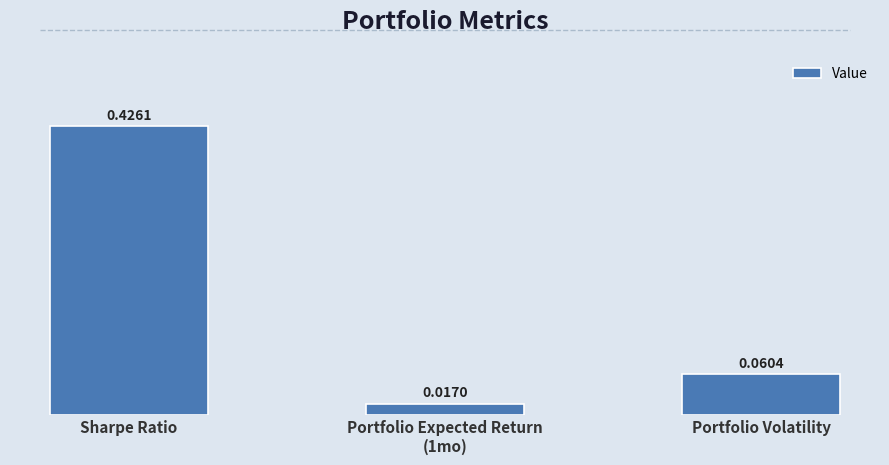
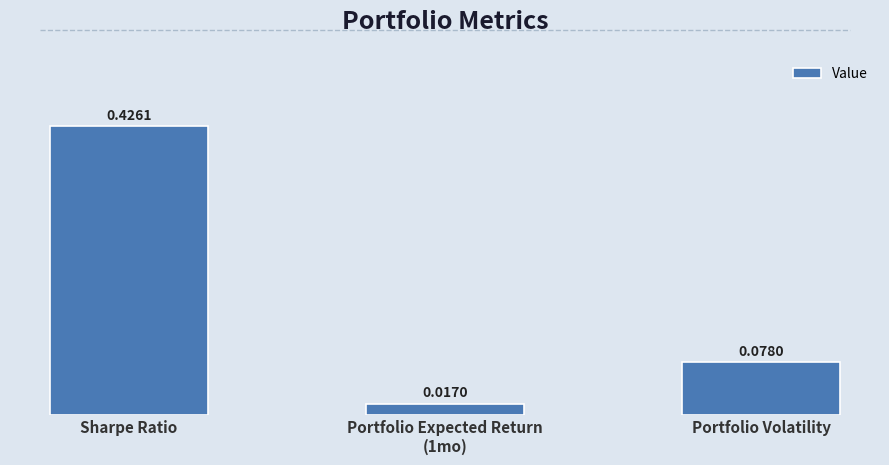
Portfolio Volatility: 0.0604 -> 0.0780
